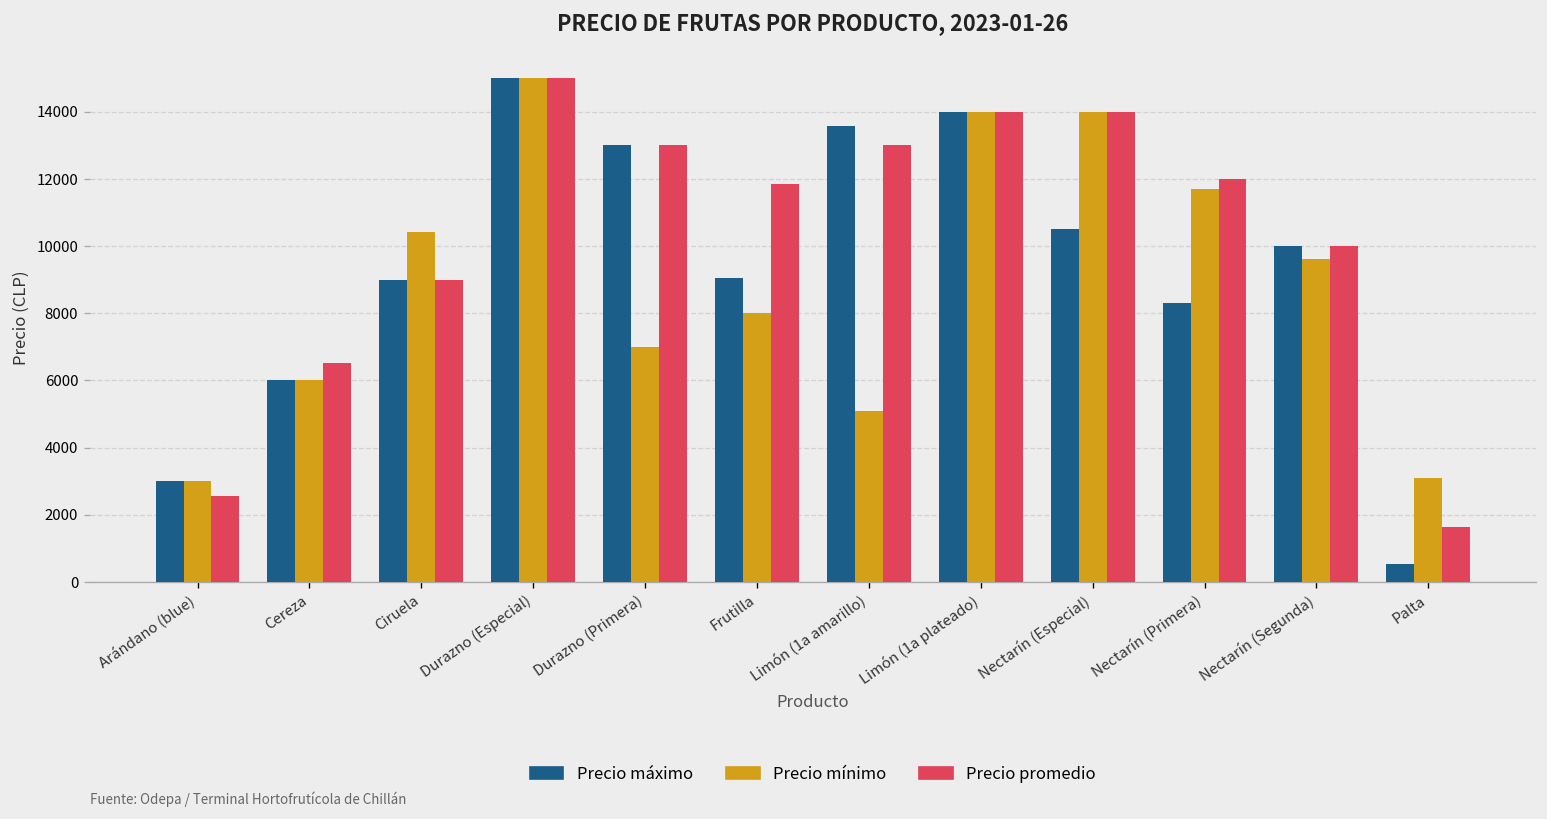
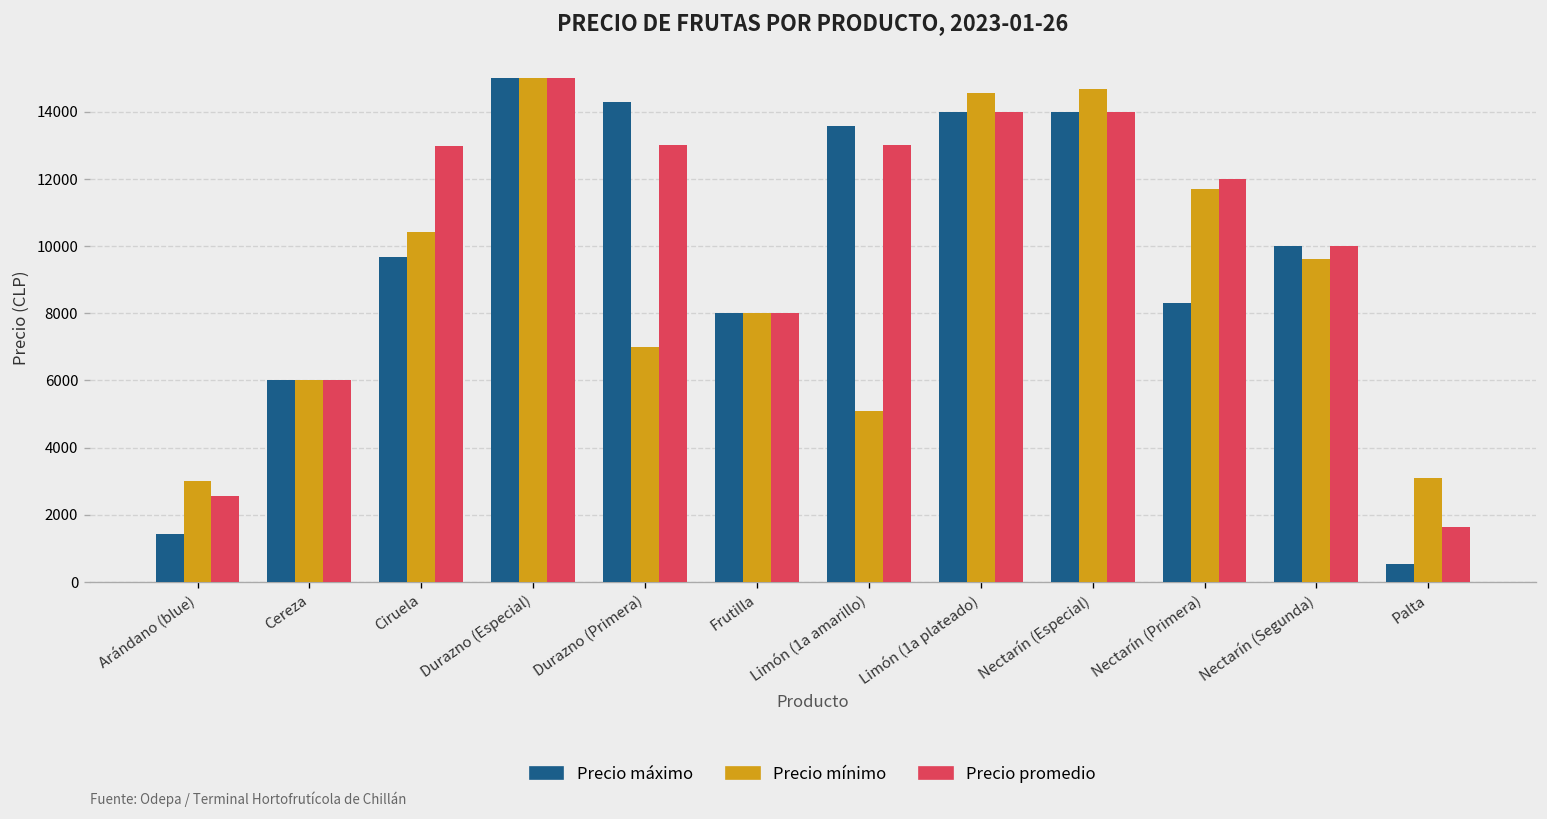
Precio máximo, Arándano (blue): 3000 -> 1400
Precio promedio, Cereza: 6500 -> 6000
Precio máximo, Ciruela: 9000 -> 9700
Precio promedio, Ciruela: 9000 -> 13000
Precio máximo, Durazno (Primera): 13000 -> 14300
Precio máximo, Frutilla: 9000 -> 8000
Precio promedio, Frutilla: 11800 -> 8000
Precio mínimo, Limón (1a plateado): 14000 -> 14500
Precio máximo, Nectarín (Especial): 10500 -> 14000
Precio mínimo, Nectarín (Especial): 14000 -> 14700
